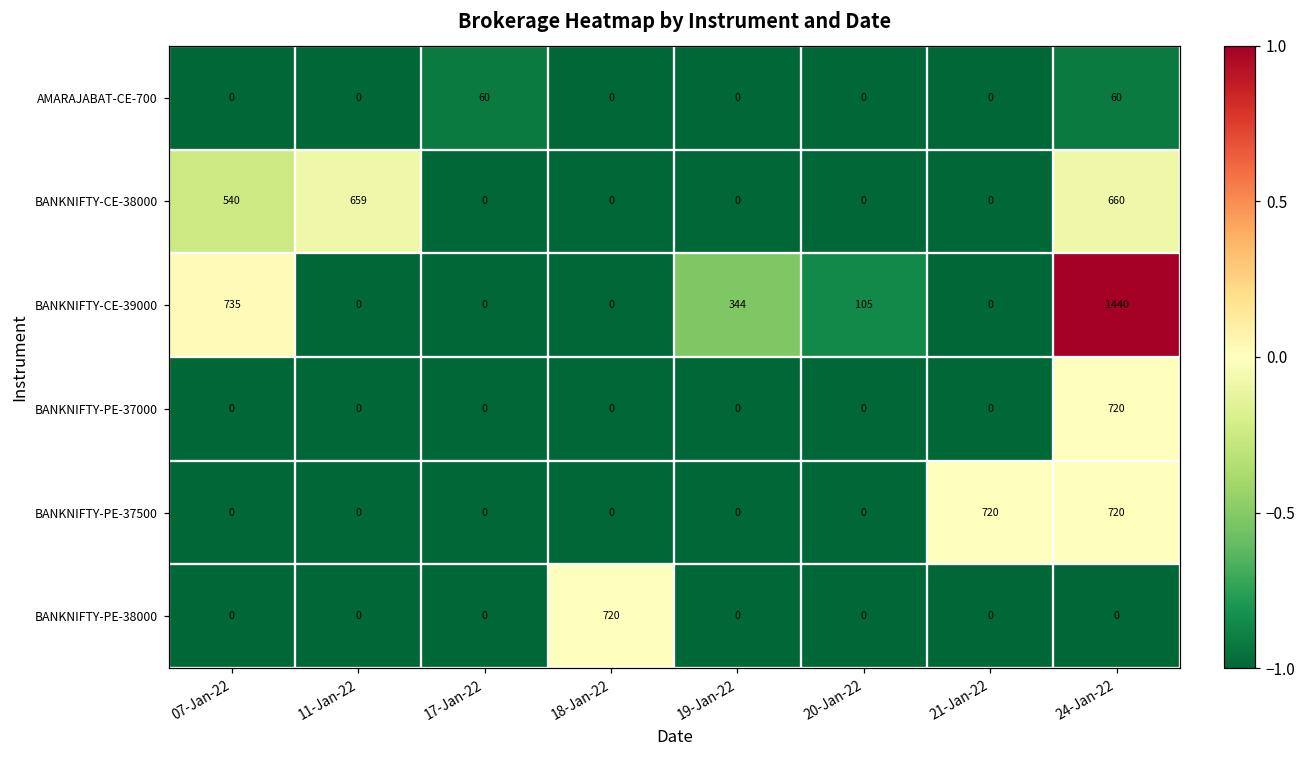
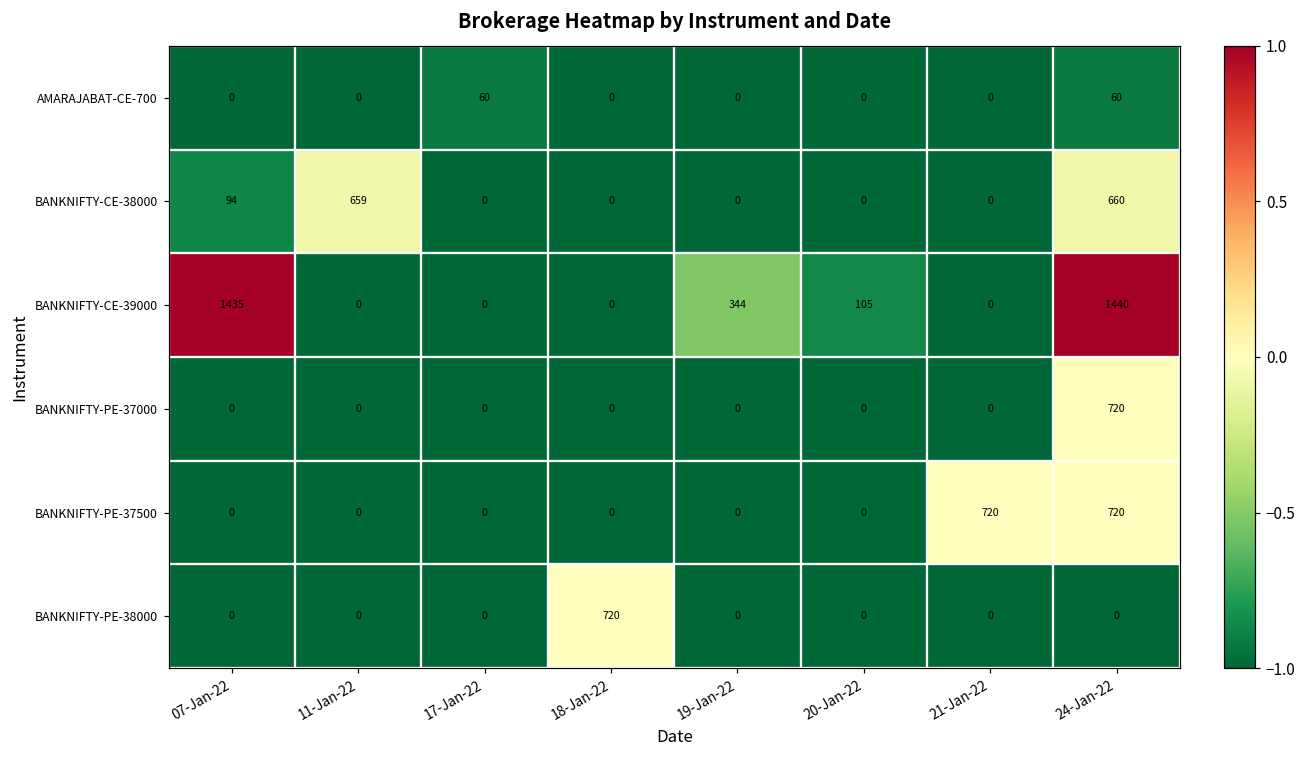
BANKNIFTY-CE-38000, 07-Jan-22: 540 -> 94
BANKNIFTY-CE-39000, 07-Jan-22: 735 -> 1435
